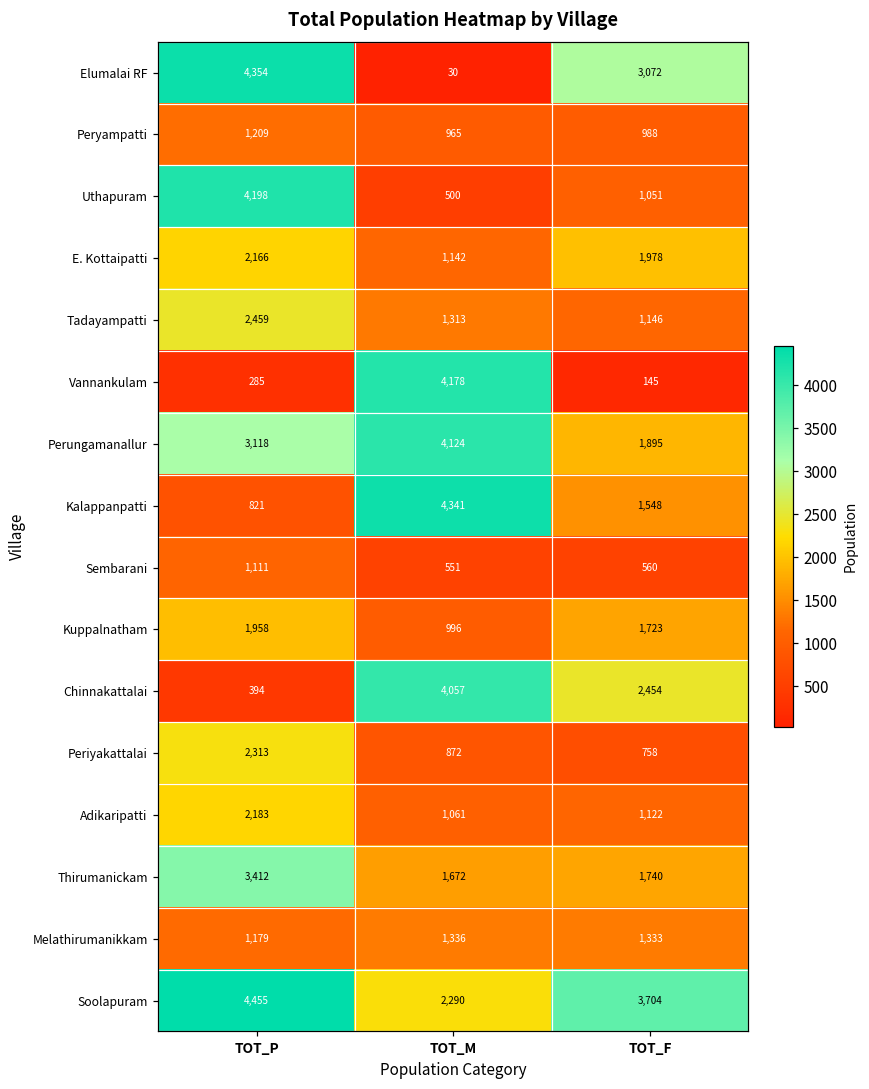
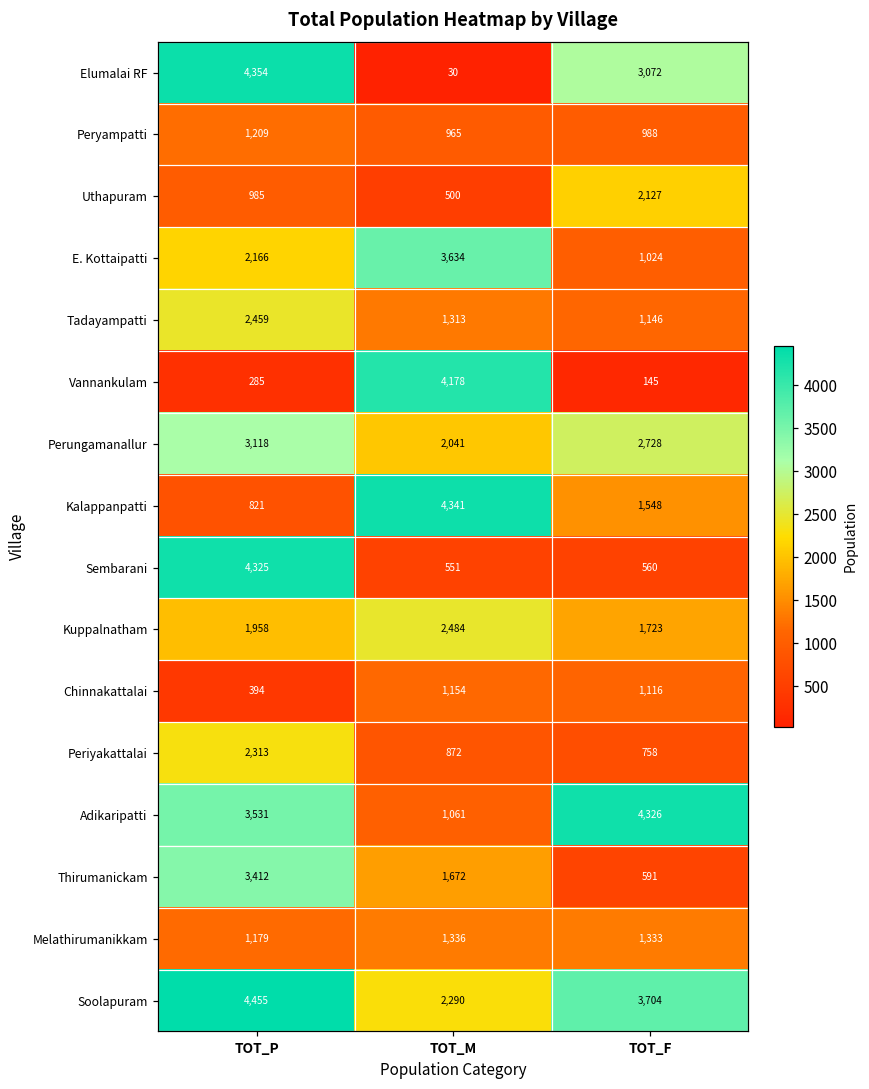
Uthapuram, TOT_P: 4,198 -> 985
Uthapuram, TOT_F: 1,051 -> 2,127
E. Kottaipatti, TOT_M: 1,142 -> 3,634
E. Kottaipatti, TOT_F: 1,978 -> 1,024
Perungamanallur, TOT_M: 4,124 -> 2,041
Perungamanallur, TOT_F: 1,895 -> 2,728
Sembarani, TOT_P: 1,111 -> 4,325
Kuppalnatham, TOT_M: 996 -> 2,484
Chinnakattalai, TOT_M: 4,057 -> 1,154
Chinnakattalai, TOT_F: 2,454 -> 1,116
Adikaripatti, TOT_P: 2,183 -> 3,531
Adikaripatti, TOT_F: 1,122 -> 4,326
Thirumanickam, TOT_F: 1,740 -> 591
